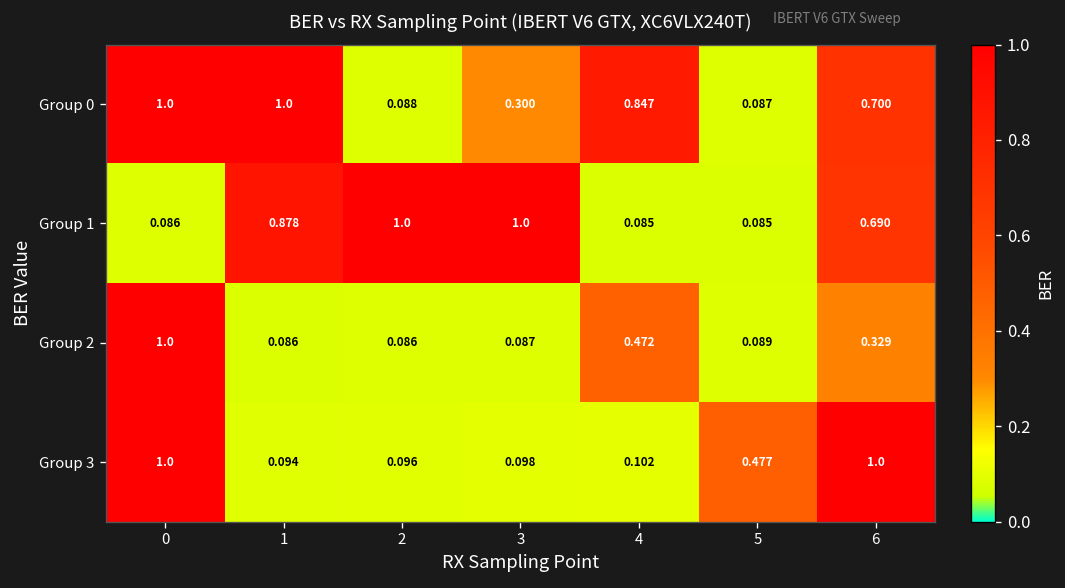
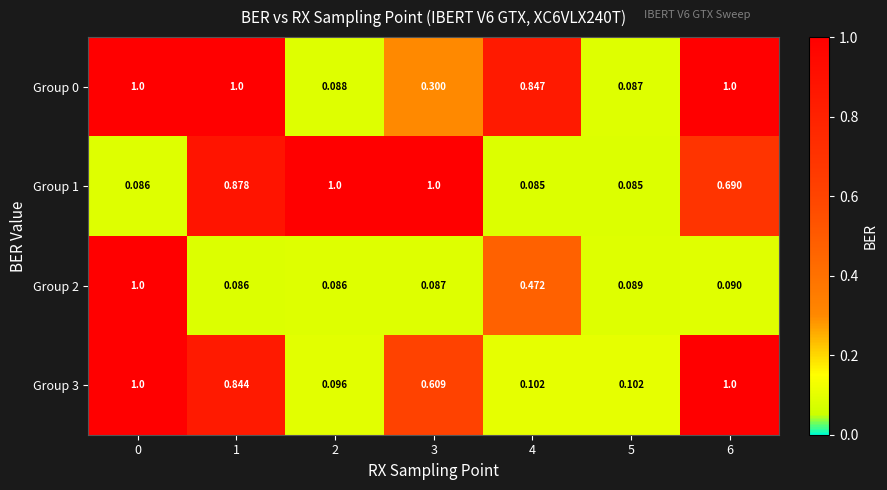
Group 0, 6: 0.700 -> 1.0
Group 2, 6: 0.329 -> 0.090
Group 3, 1: 0.094 -> 0.844
Group 3, 3: 0.098 -> 0.609
Group 3, 5: 0.477 -> 0.102
